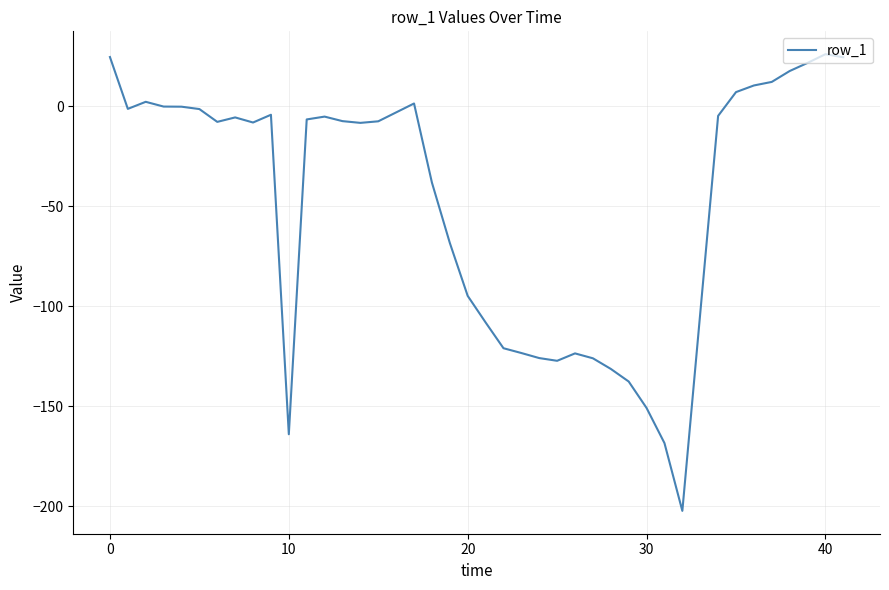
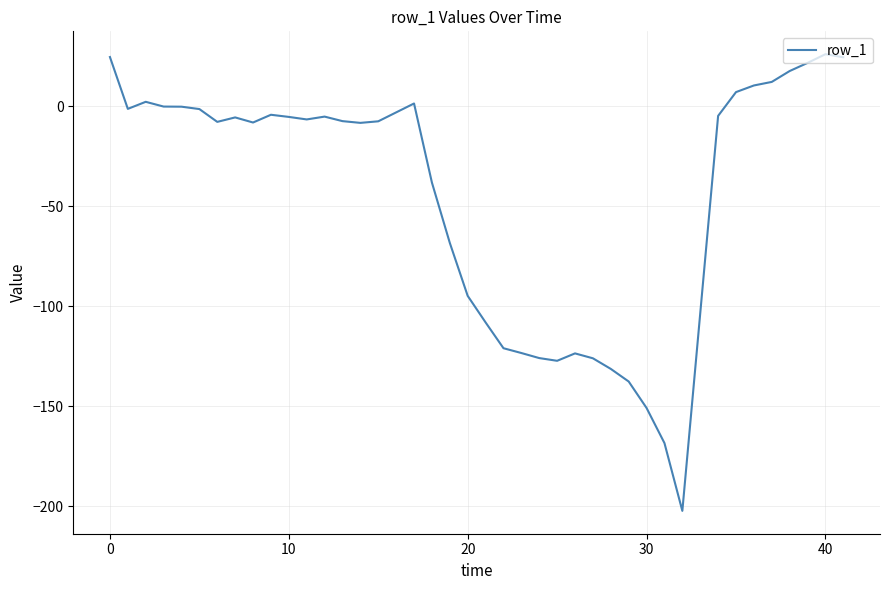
10: -164 -> -5
